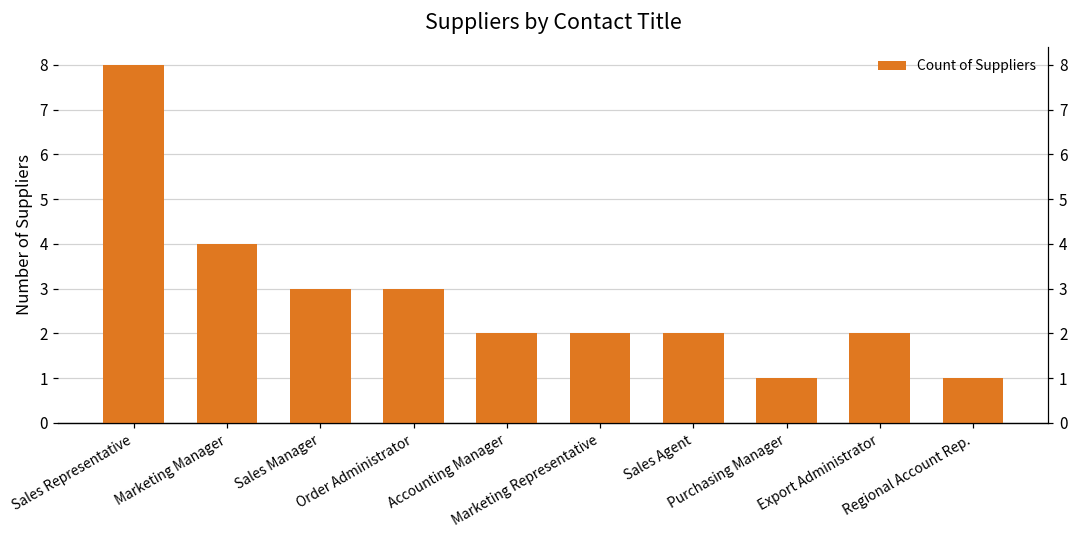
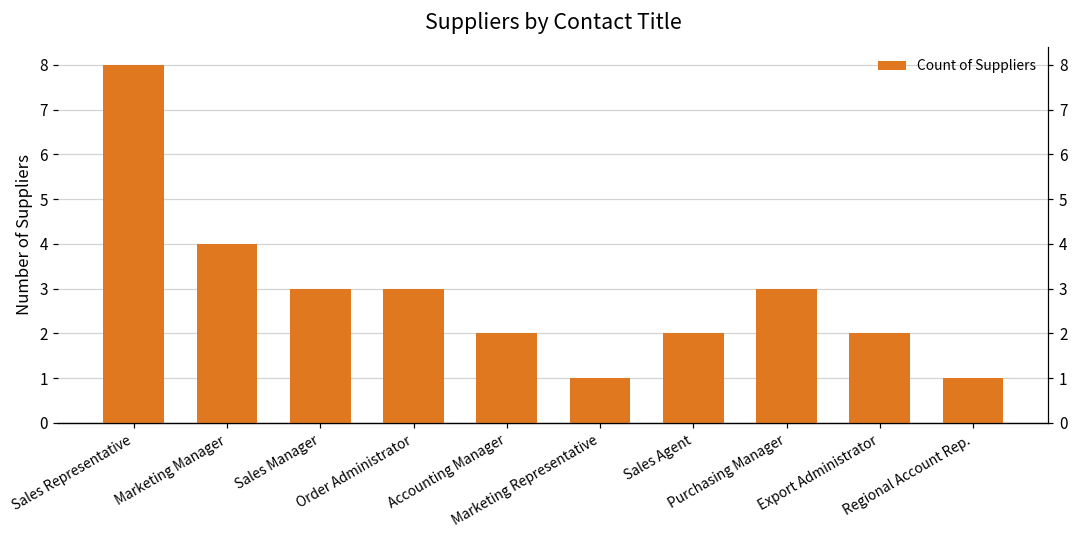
Marketing Representative: 2 -> 1
Purchasing Manager: 1 -> 3
